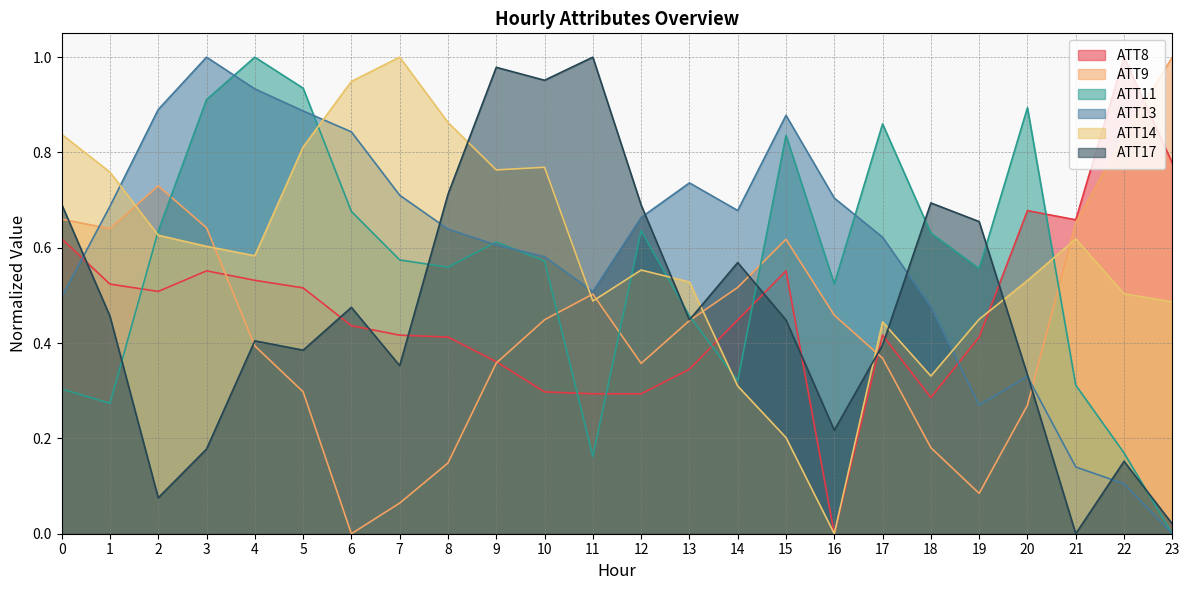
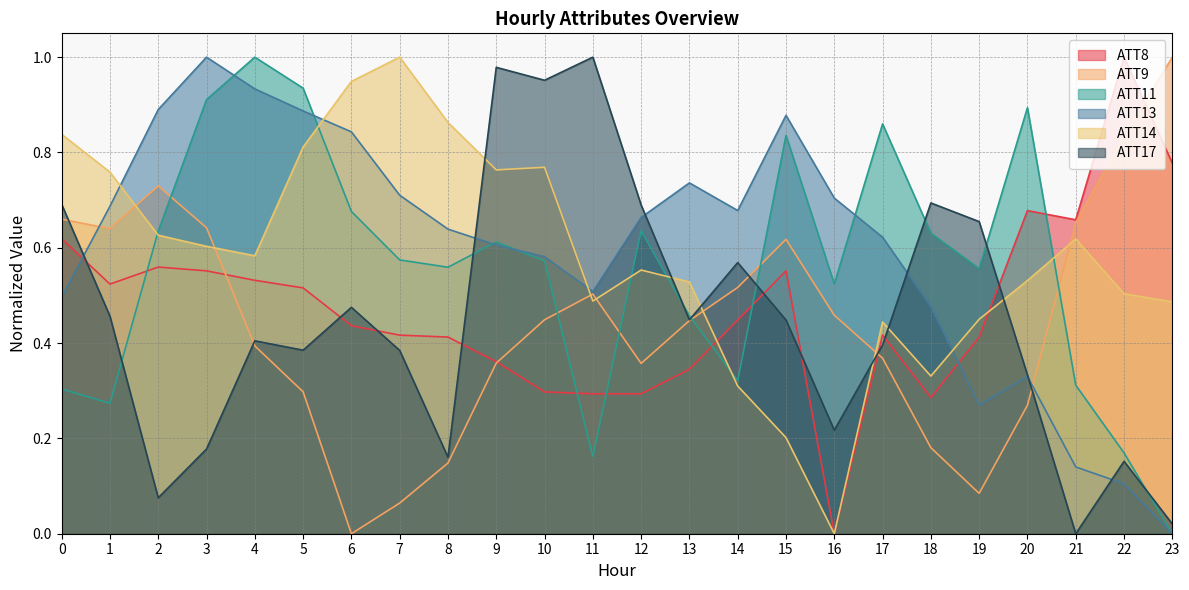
ATT8, 2: 0.51 -> 0.56
ATT17, 7: 0.35 -> 0.38
ATT17, 8: 0.71 -> 0.16
